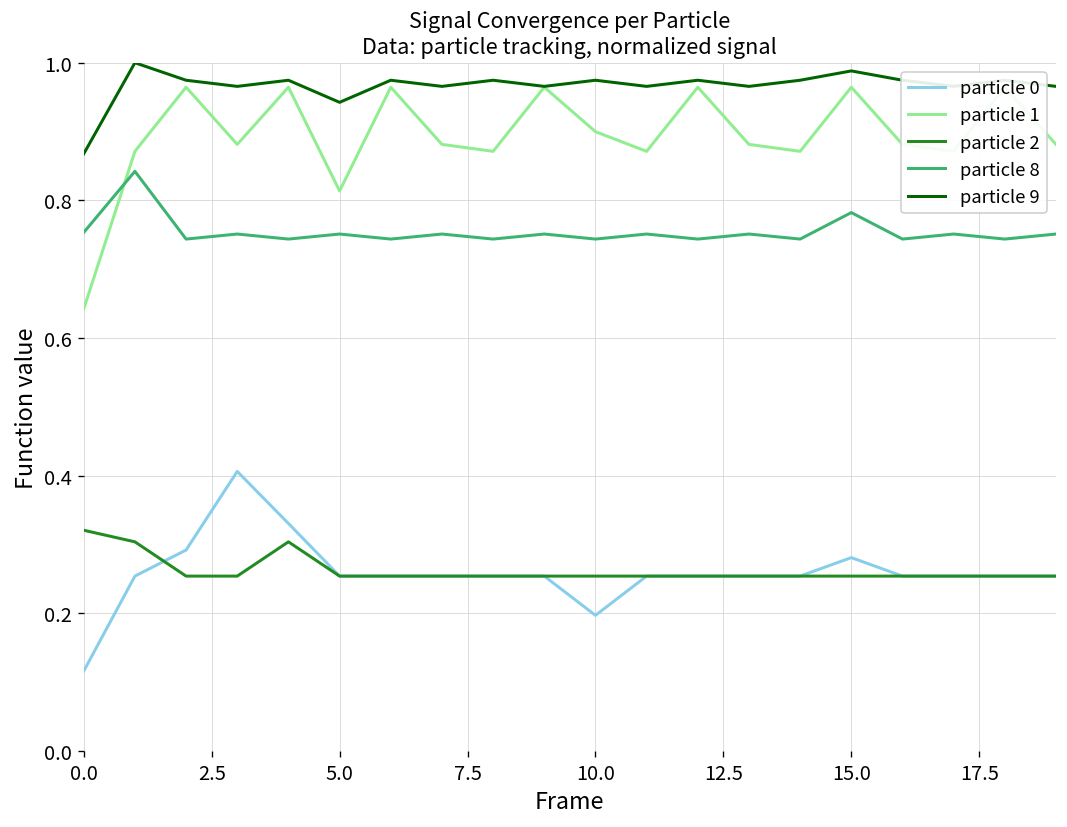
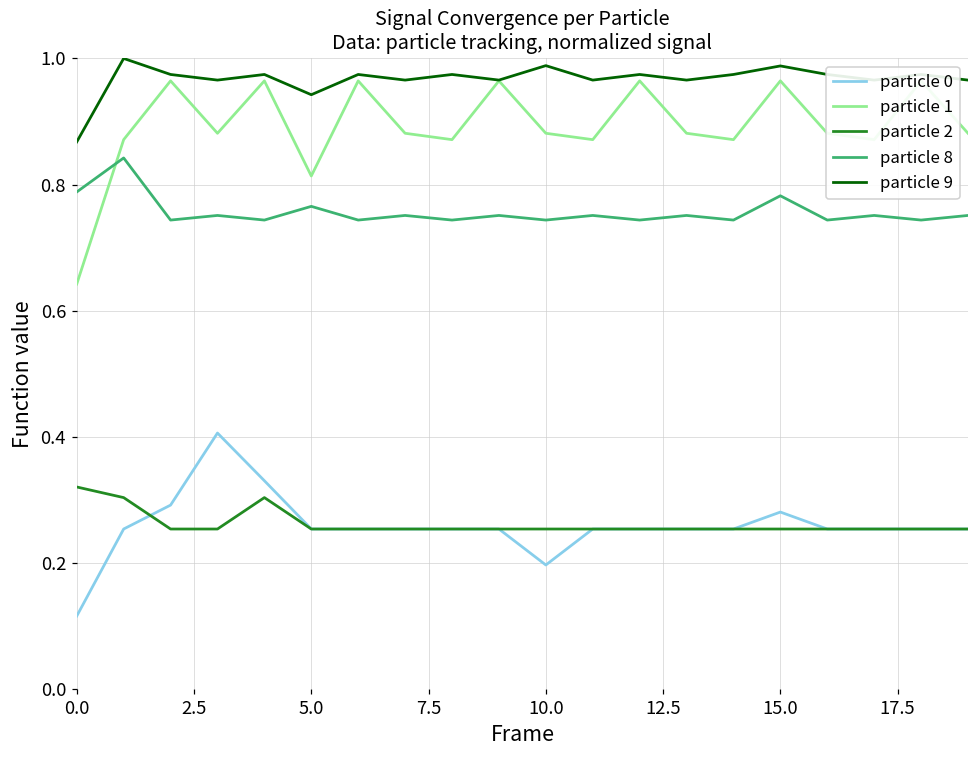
particle 8, 0.0: 0.75 -> 0.79
particle 8, 5.0: 0.75 -> 0.77
particle 1, 10.0: 0.90 -> 0.88
particle 9, 10.0: 0.97 -> 0.99
